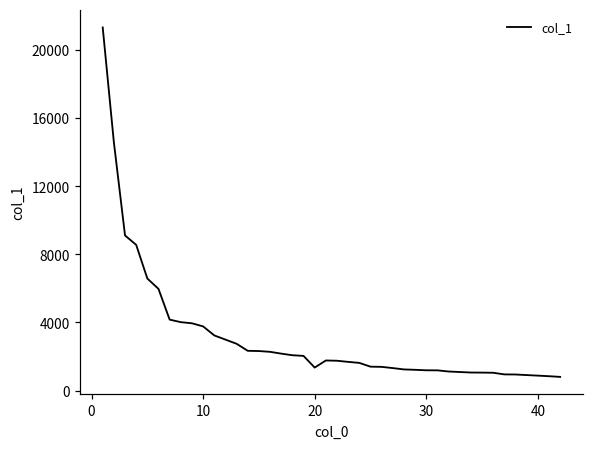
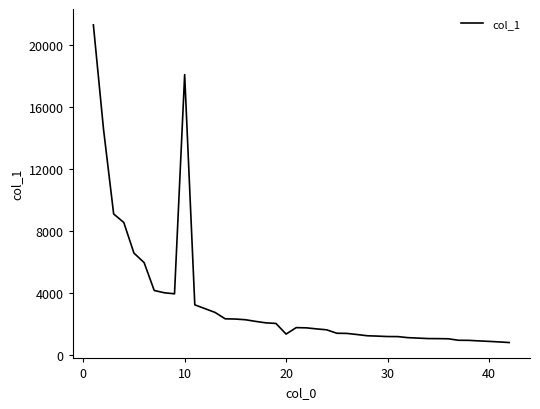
10: 3800 -> 18100
